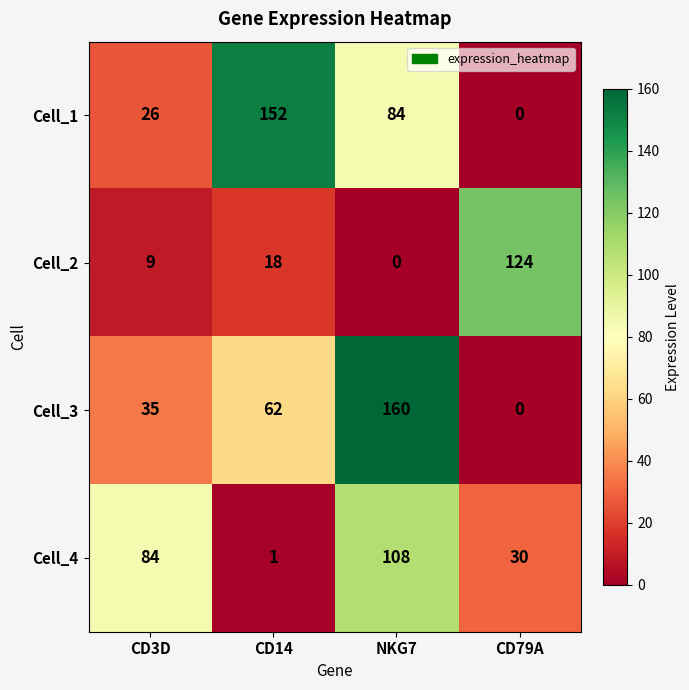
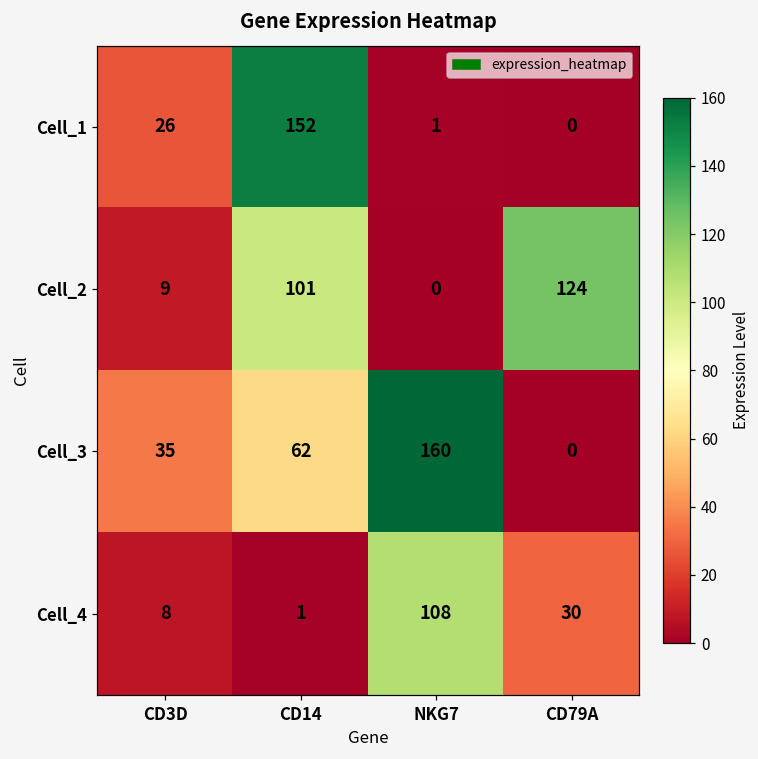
Cell_1, NKG7: 84 -> 1
Cell_2, CD14: 18 -> 101
Cell_4, CD3D: 84 -> 8
